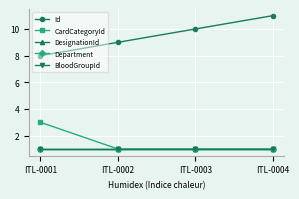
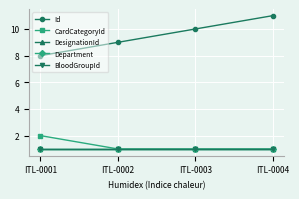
CardCategoryId, ITL-0001: 3 -> 2
